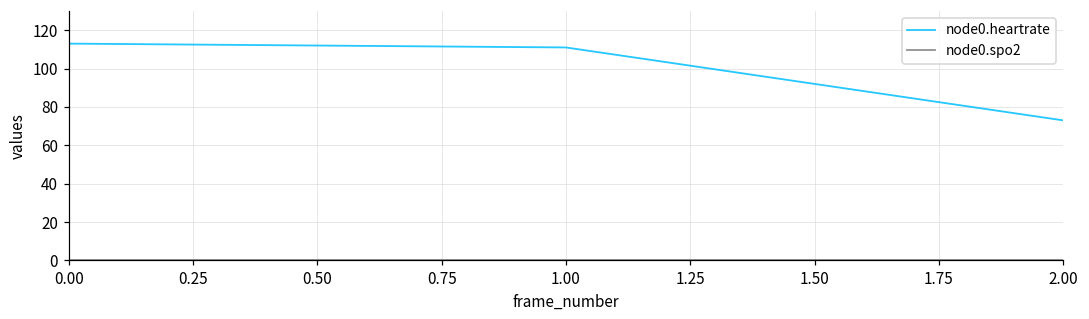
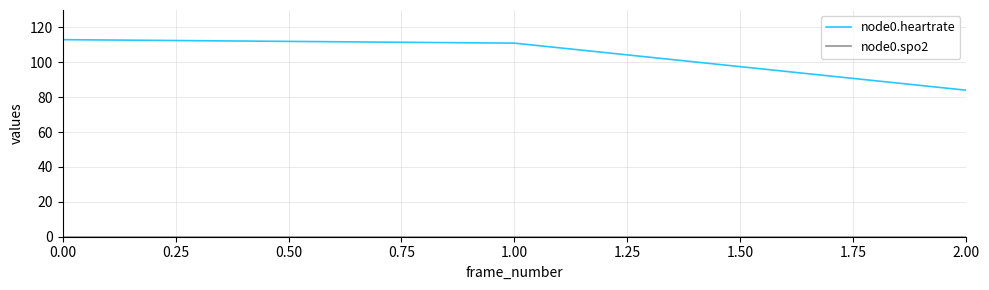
node0.heartrate, 2.00: 73 -> 84
